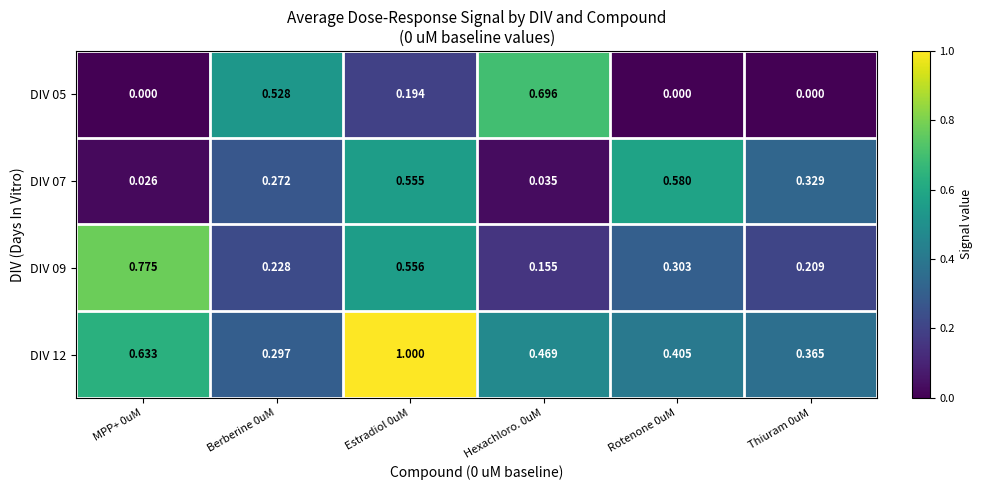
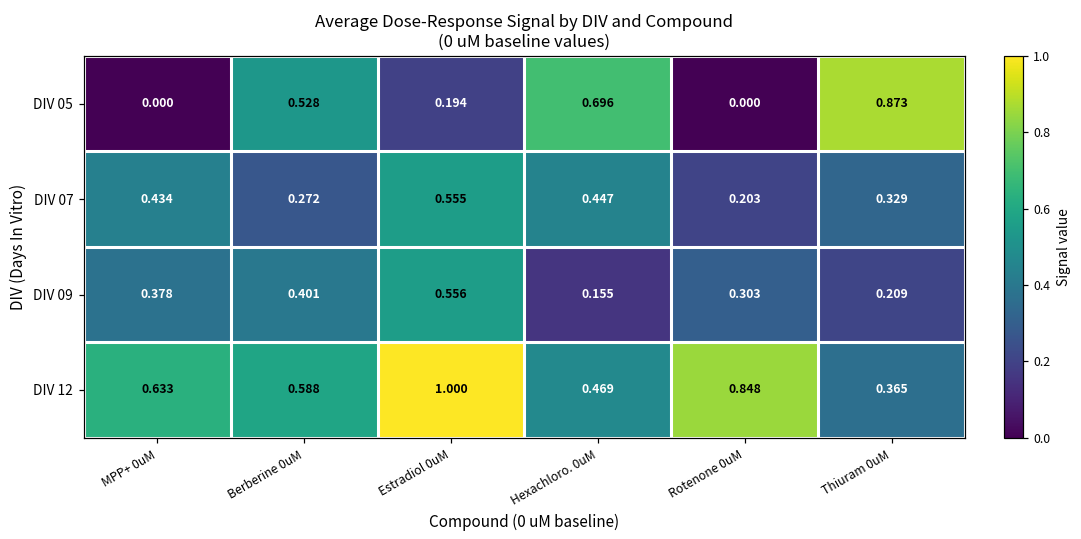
DIV 05, Thiuram 0uM: 0.000 -> 0.873
DIV 07, MPP+ 0uM: 0.026 -> 0.434
DIV 07, Hexachloro. 0uM: 0.035 -> 0.447
DIV 07, Rotenone 0uM: 0.580 -> 0.203
DIV 09, MPP+ 0uM: 0.775 -> 0.378
DIV 09, Berberine 0uM: 0.228 -> 0.401
DIV 12, Berberine 0uM: 0.297 -> 0.588
DIV 12, Rotenone 0uM: 0.405 -> 0.848
